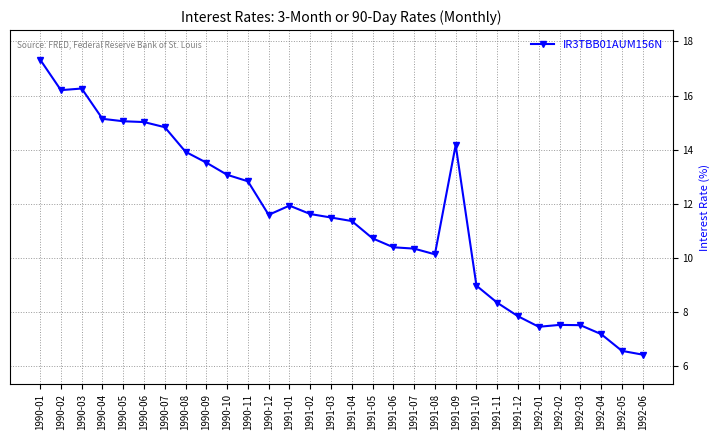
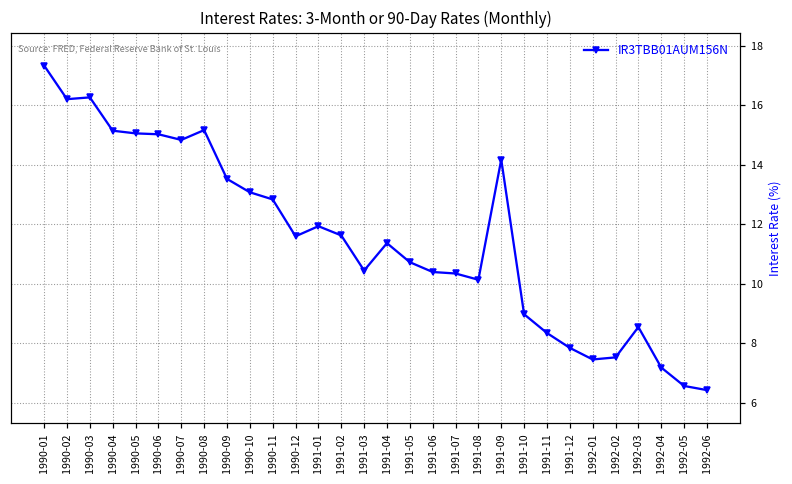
1990-08: 13.9 -> 15.2
1991-03: 11.5 -> 10.4
1992-03: 7.5 -> 8.5
